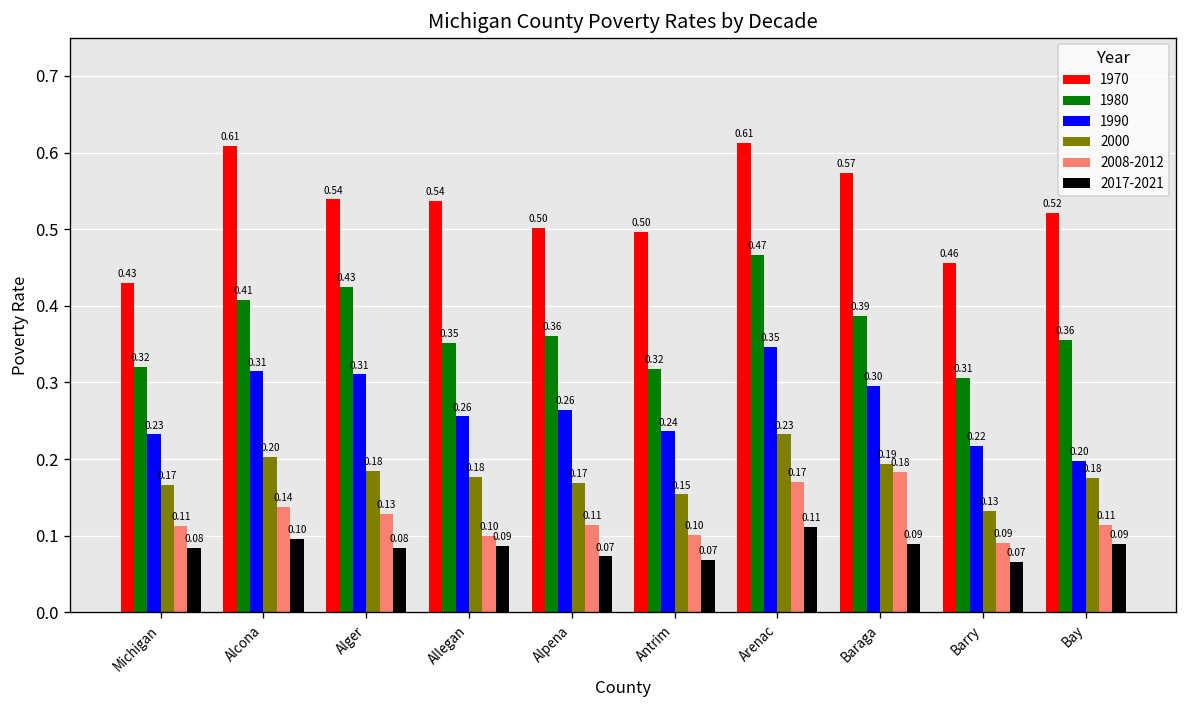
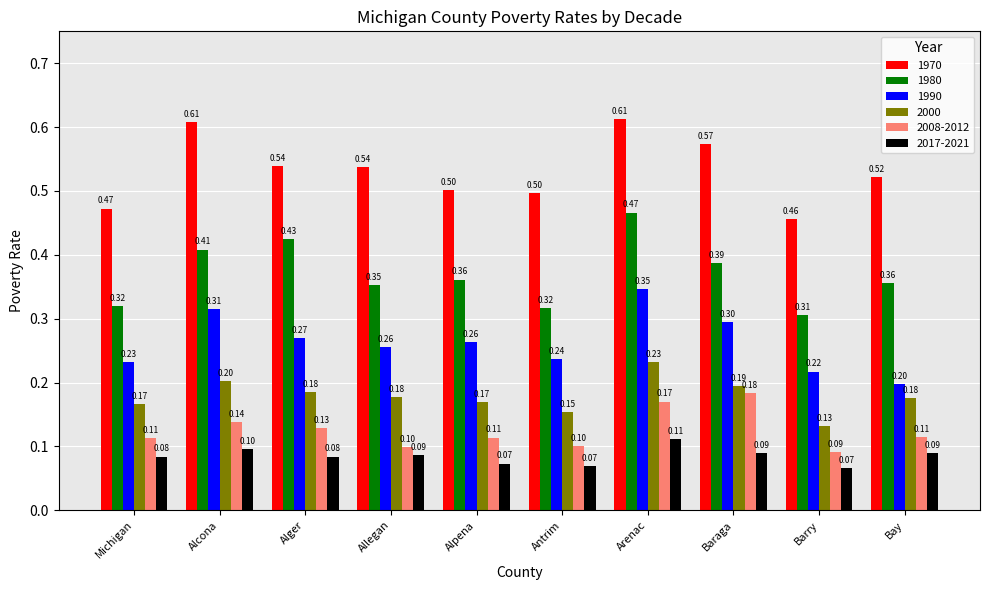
1970, Michigan: 0.43 -> 0.47
1990, Alger: 0.31 -> 0.27
